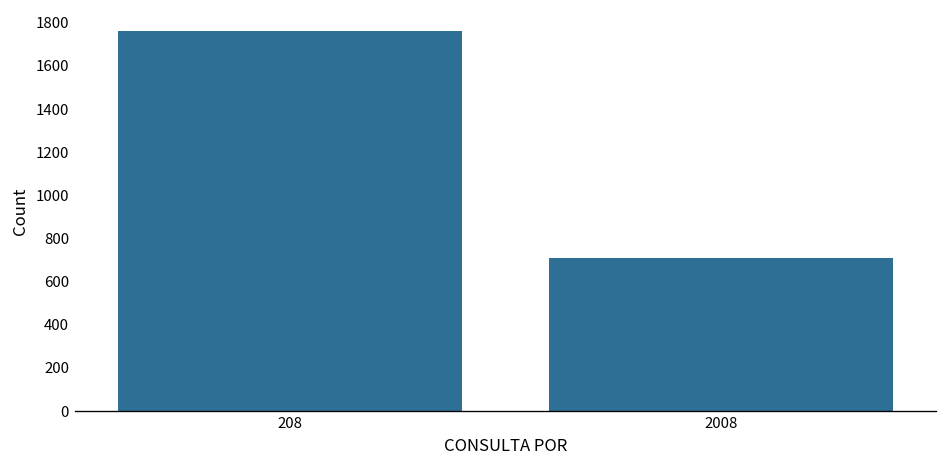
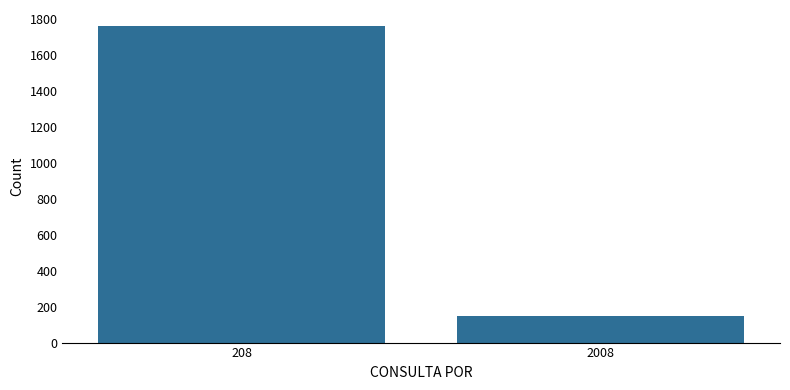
2008: 710 -> 150
